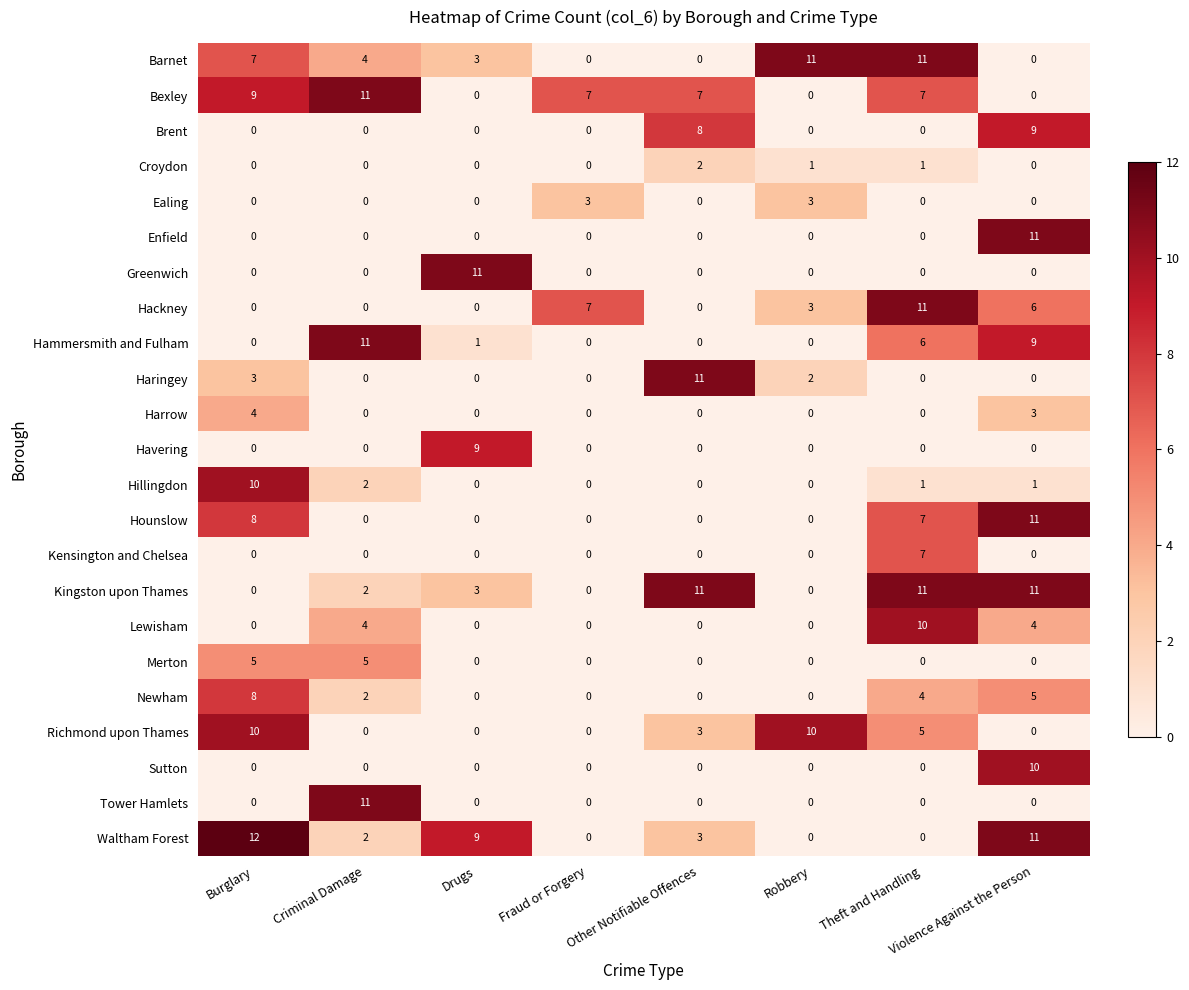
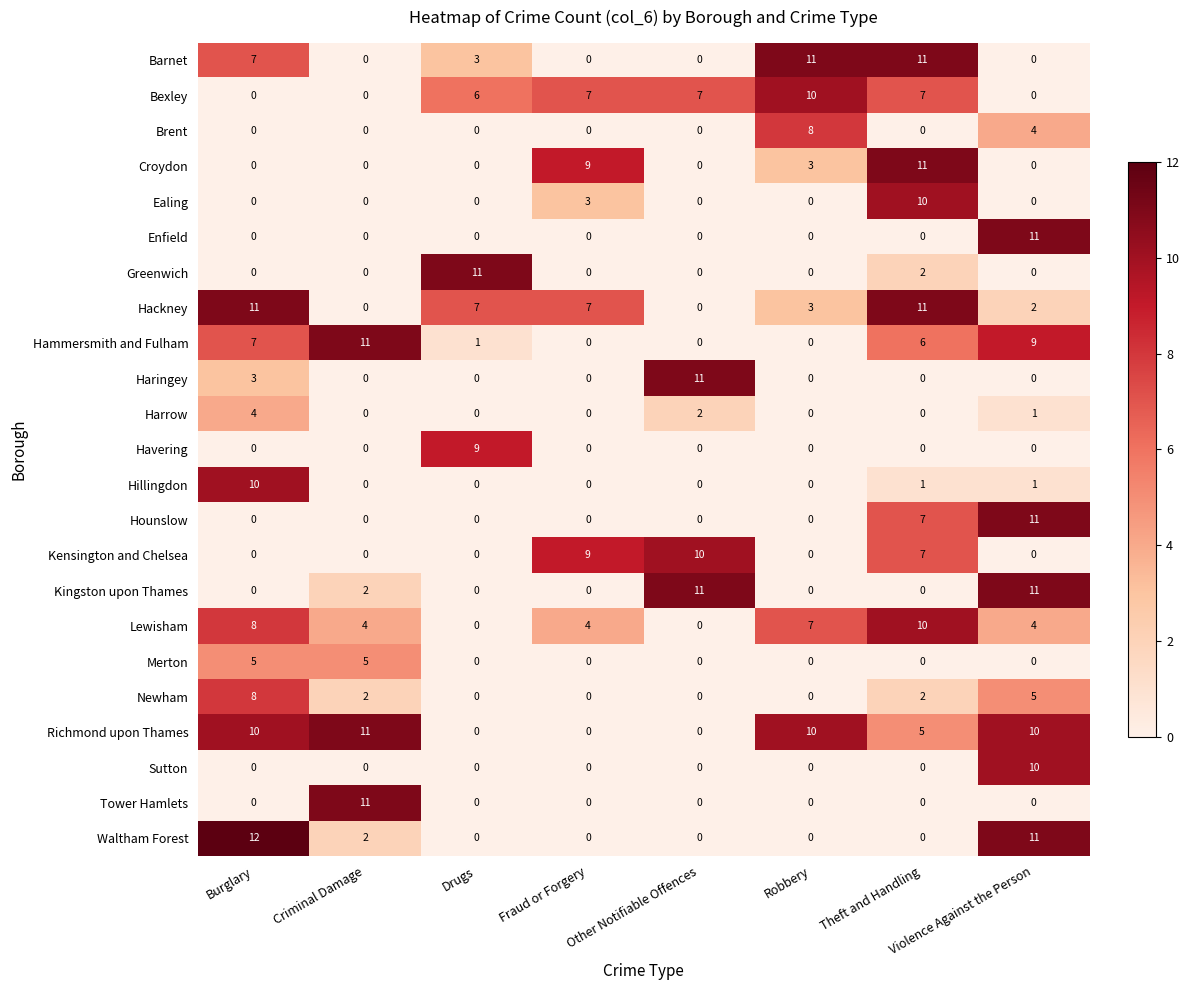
Barnet, Criminal Damage: 4 -> 0
Bexley, Burglary: 9 -> 0
Bexley, Criminal Damage: 11 -> 0
Bexley, Drugs: 0 -> 6
Bexley, Robbery: 0 -> 10
Brent, Other Notifiable Offences: 8 -> 0
Brent, Robbery: 0 -> 8
Brent, Violence Against the Person: 9 -> 4
Croydon, Fraud or Forgery: 0 -> 9
Croydon, Other Notifiable Offences: 2 -> 0
Croydon, Robbery: 1 -> 3
Croydon, Theft and Handling: 1 -> 11
Ealing, Robbery: 3 -> 0
Ealing, Theft and Handling: 0 -> 10
Greenwich, Theft and Handling: 0 -> 2
Hackney, Burglary: 0 -> 11
Hackney, Drugs: 0 -> 7
Hackney, Violence Against the Person: 6 -> 2
Hammersmith and Fulham, Burglary: 0 -> 7
Haringey, Robbery: 2 -> 0
Harrow, Other Notifiable Offences: 0 -> 2
Harrow, Violence Against the Person: 3 -> 1
Hillingdon, Criminal Damage: 2 -> 0
Hounslow, Burglary: 8 -> 0
Kensington and Chelsea, Fraud or Forgery: 0 -> 9
Kensington and Chelsea, Other Notifiable Offences: 0 -> 10
Kingston upon Thames, Drugs: 3 -> 0
Kingston upon Thames, Theft and Handling: 11 -> 0
Lewisham, Burglary: 0 -> 8
Lewisham, Fraud or Forgery: 0 -> 4
Lewisham, Robbery: 0 -> 7
Newham, Theft and Handling: 4 -> 2
Richmond upon Thames, Criminal Damage: 0 -> 11
Richmond upon Thames, Other Notifiable Offences: 3 -> 0
Richmond upon Thames, Violence Against the Person: 0 -> 10
Waltham Forest, Drugs: 9 -> 0
Waltham Forest, Other Notifiable Offences: 3 -> 0
